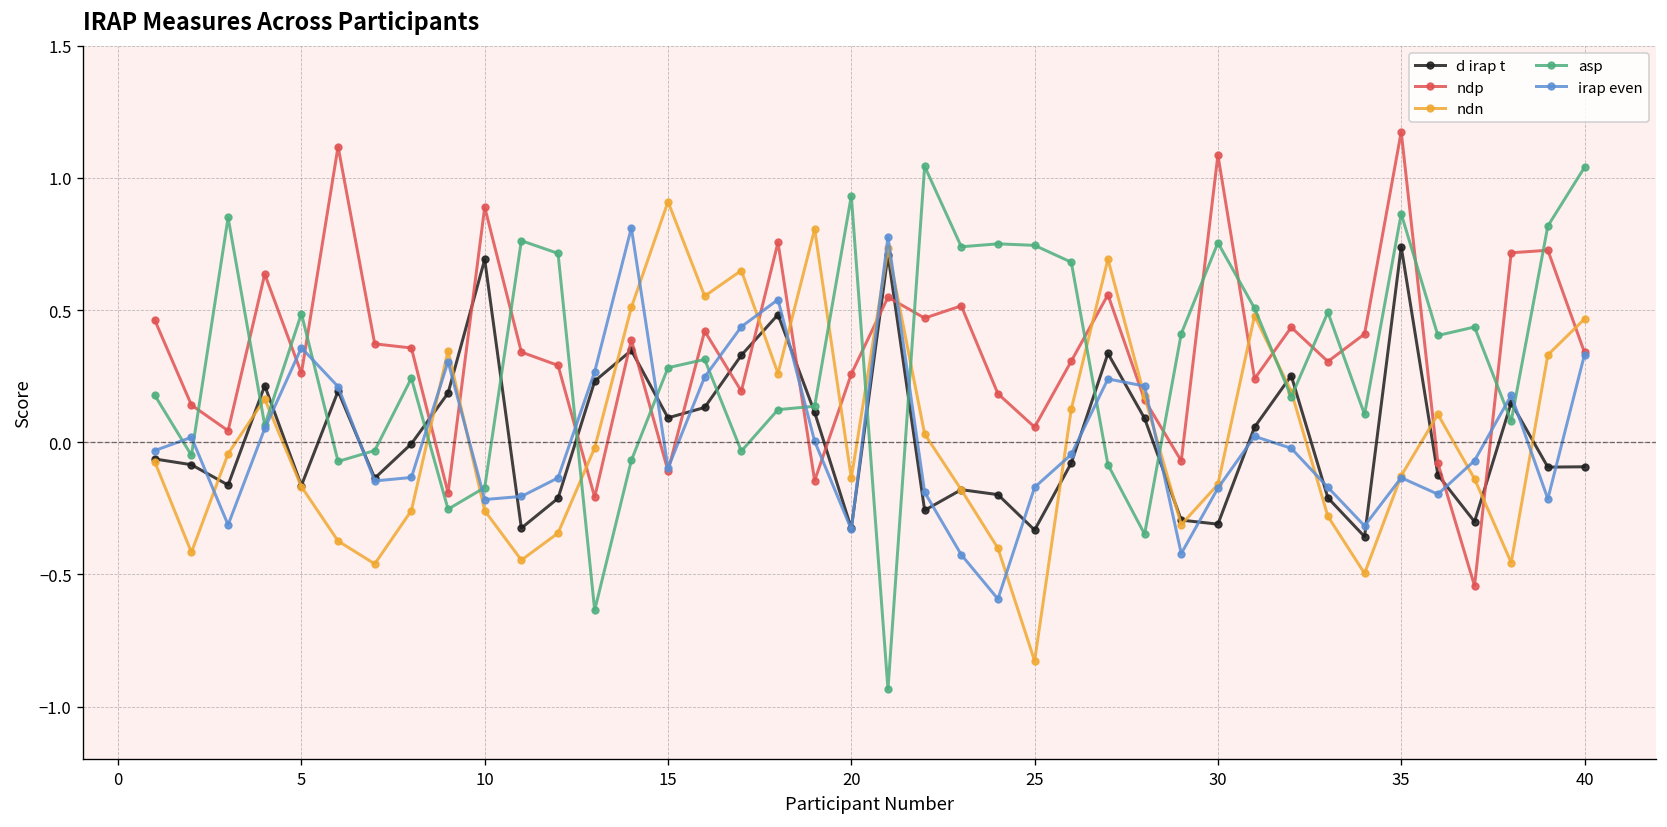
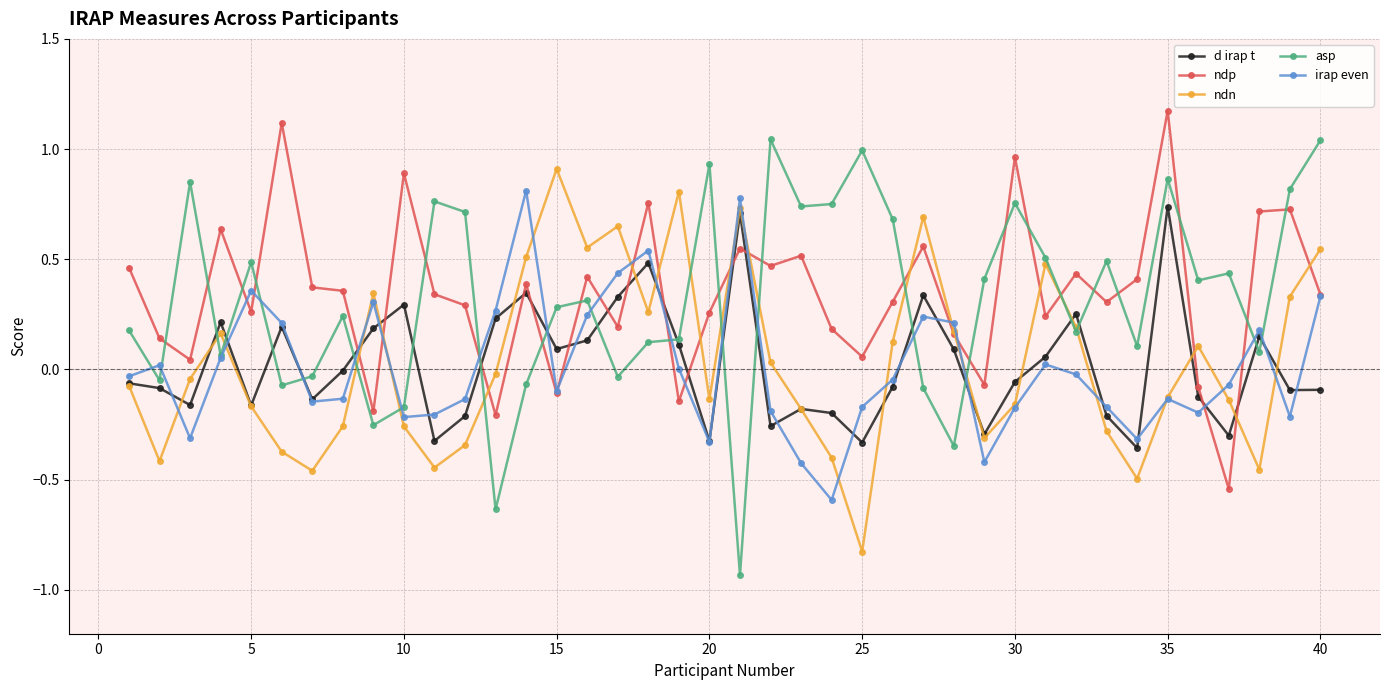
d irap t, 10: 0.69 -> 0.29
asp, 25: 0.74 -> 0.99
d irap t, 30: -0.31 -> -0.06
ndp, 30: 1.09 -> 0.96
ndn, 40: 0.47 -> 0.55
